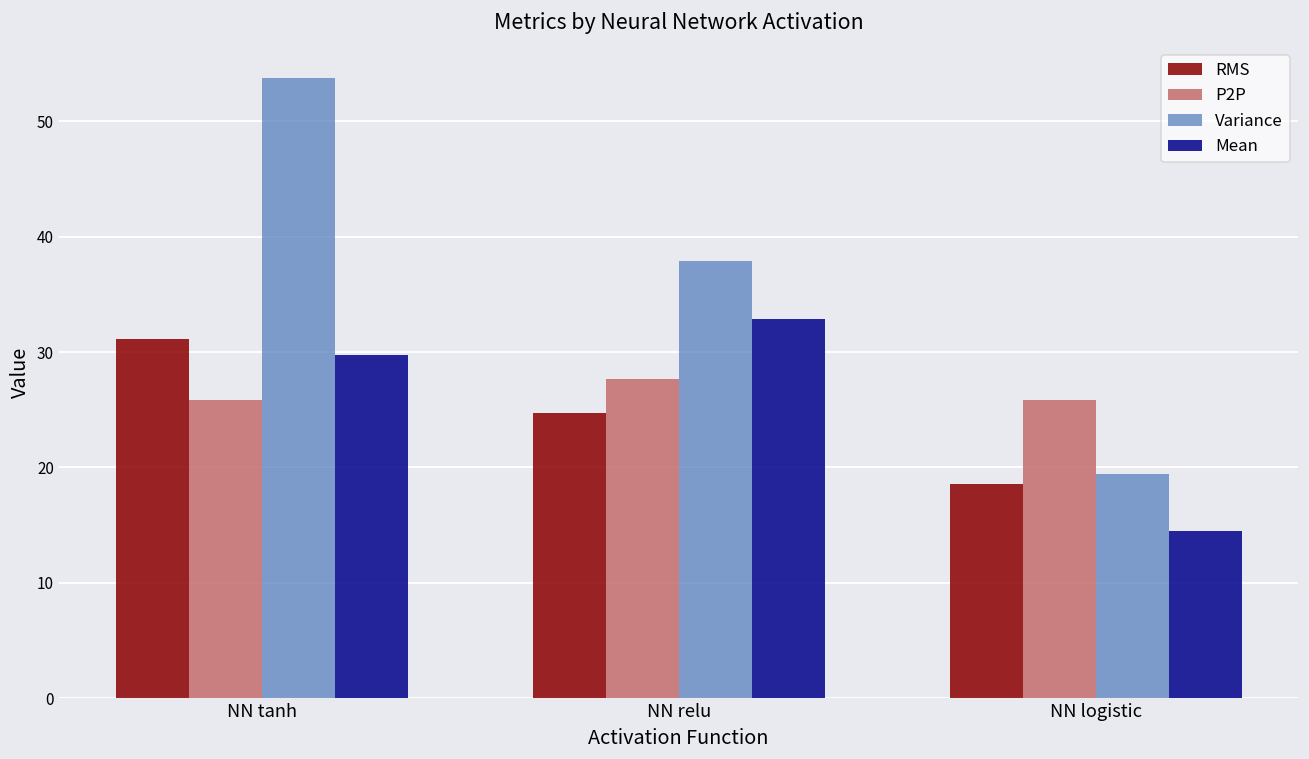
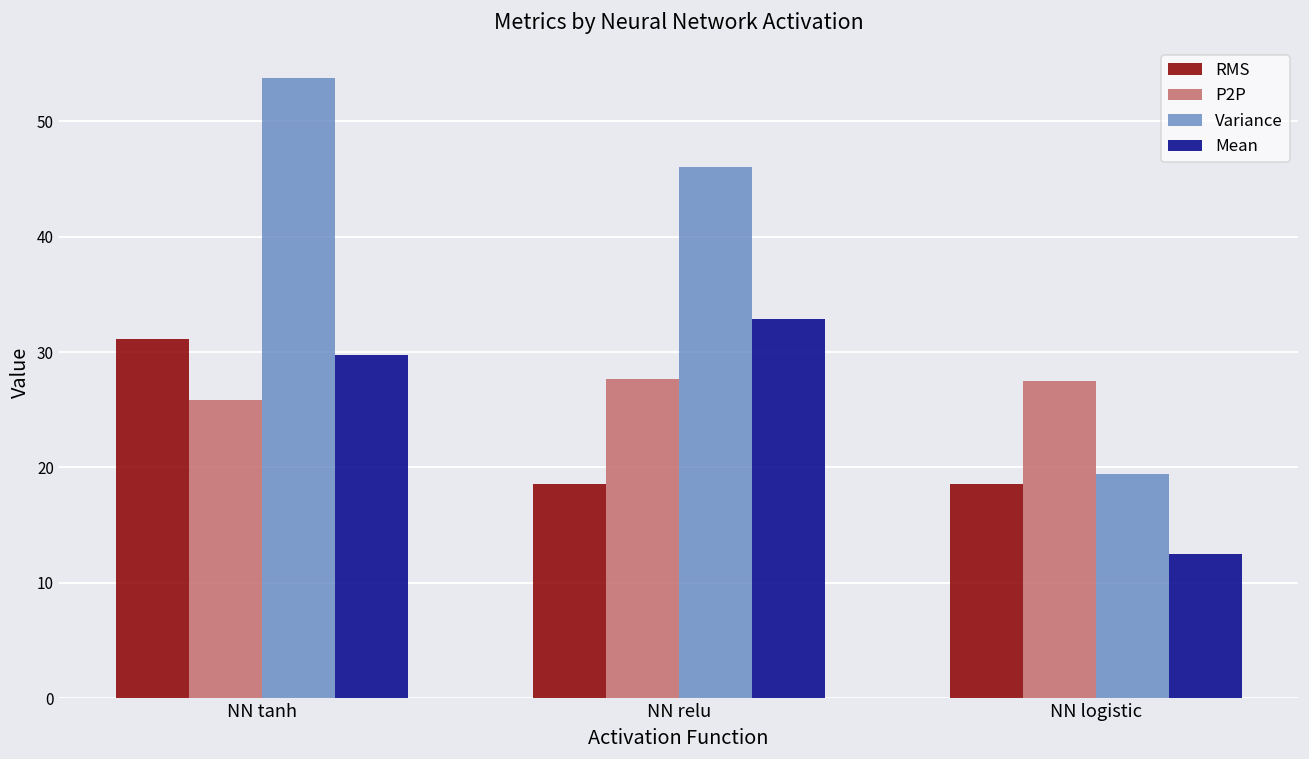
RMS, NN relu: 24.7 -> 18.6
Variance, NN relu: 37.9 -> 46.0
P2P, NN logistic: 25.8 -> 27.5
Mean, NN logistic: 14.5 -> 12.5
